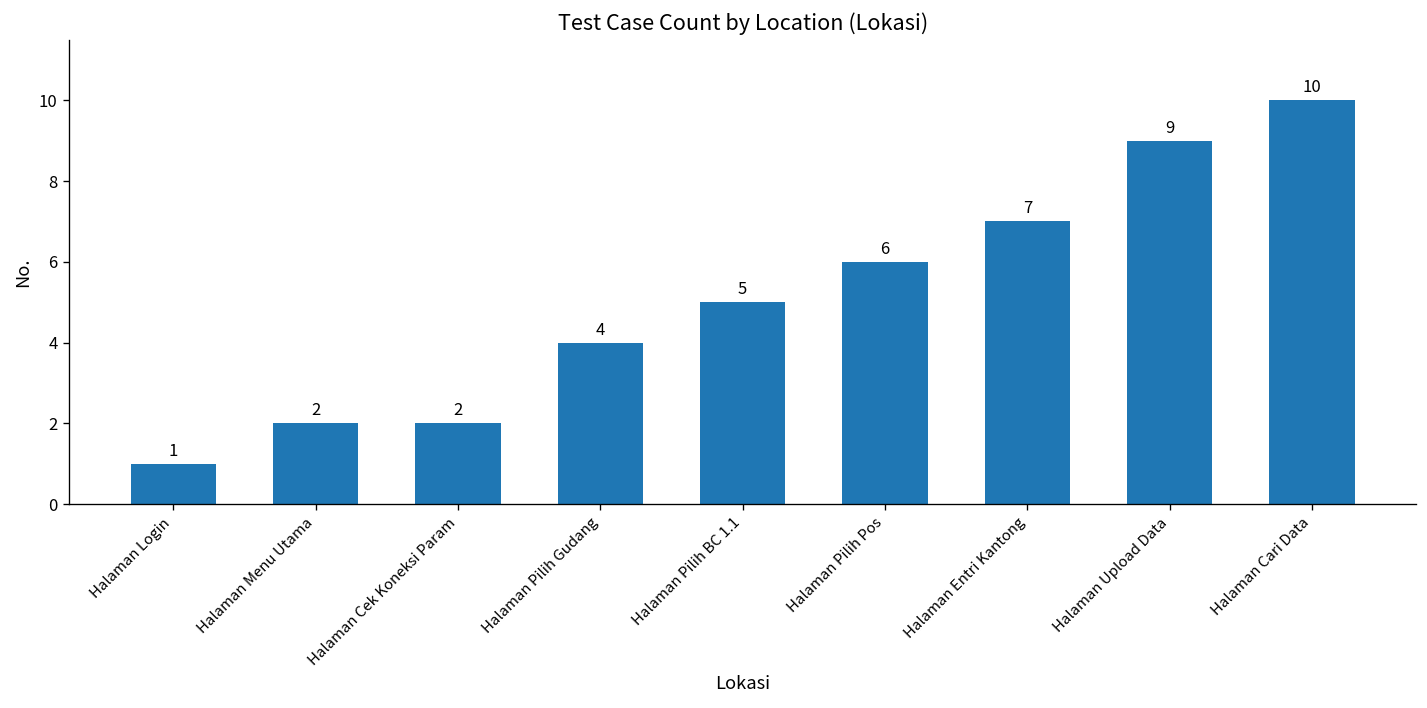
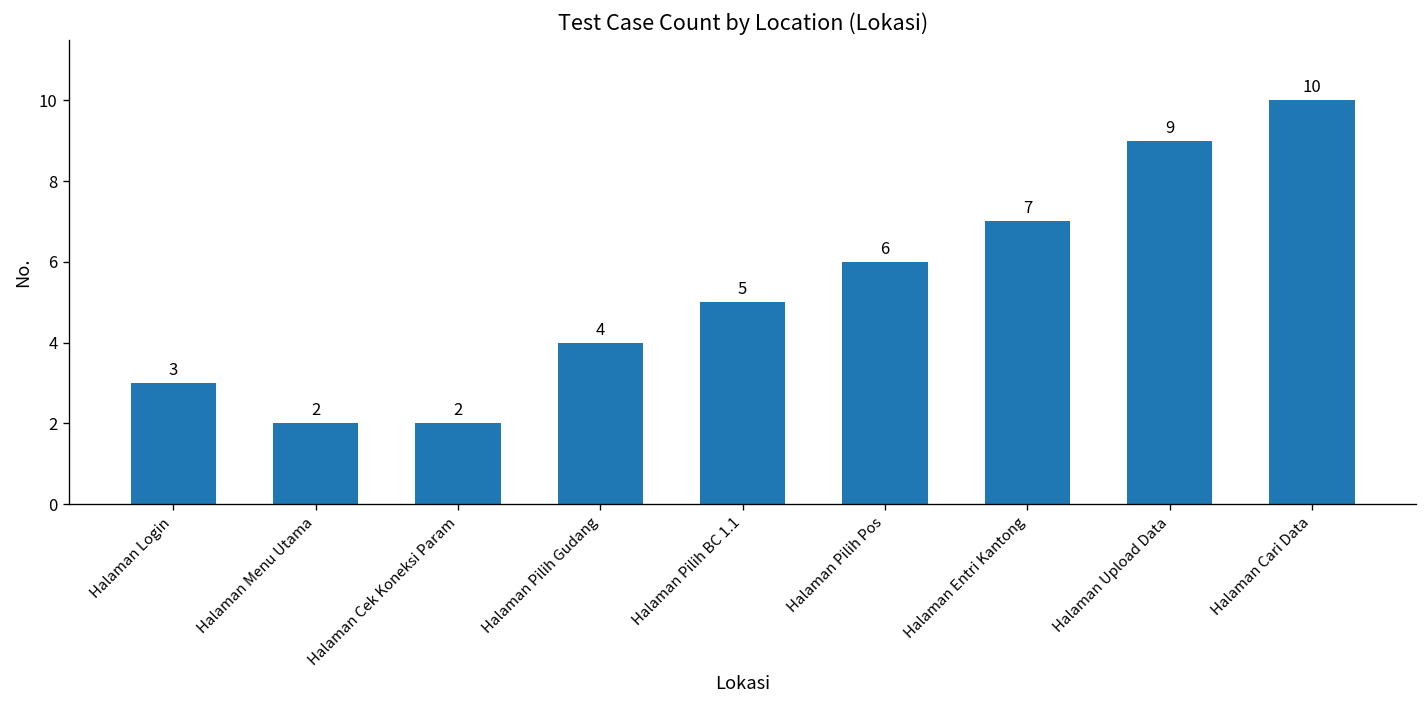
Halaman Login: 1 -> 3
